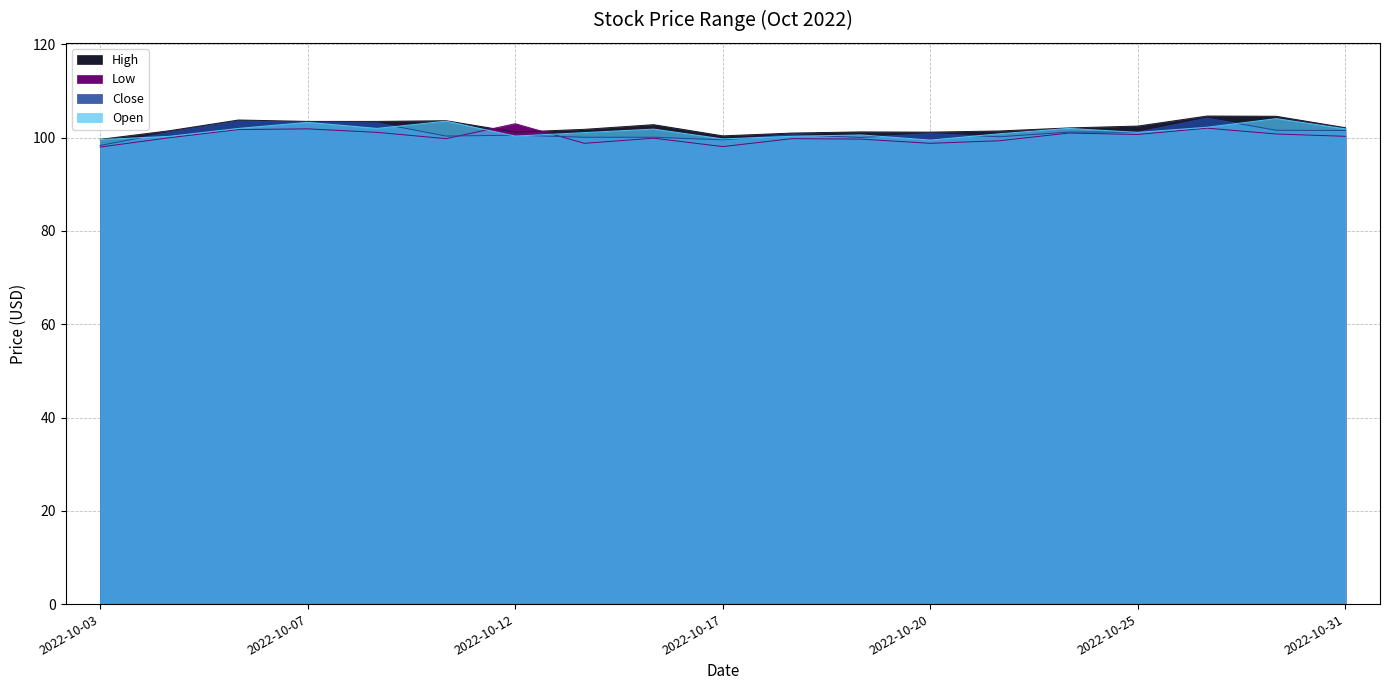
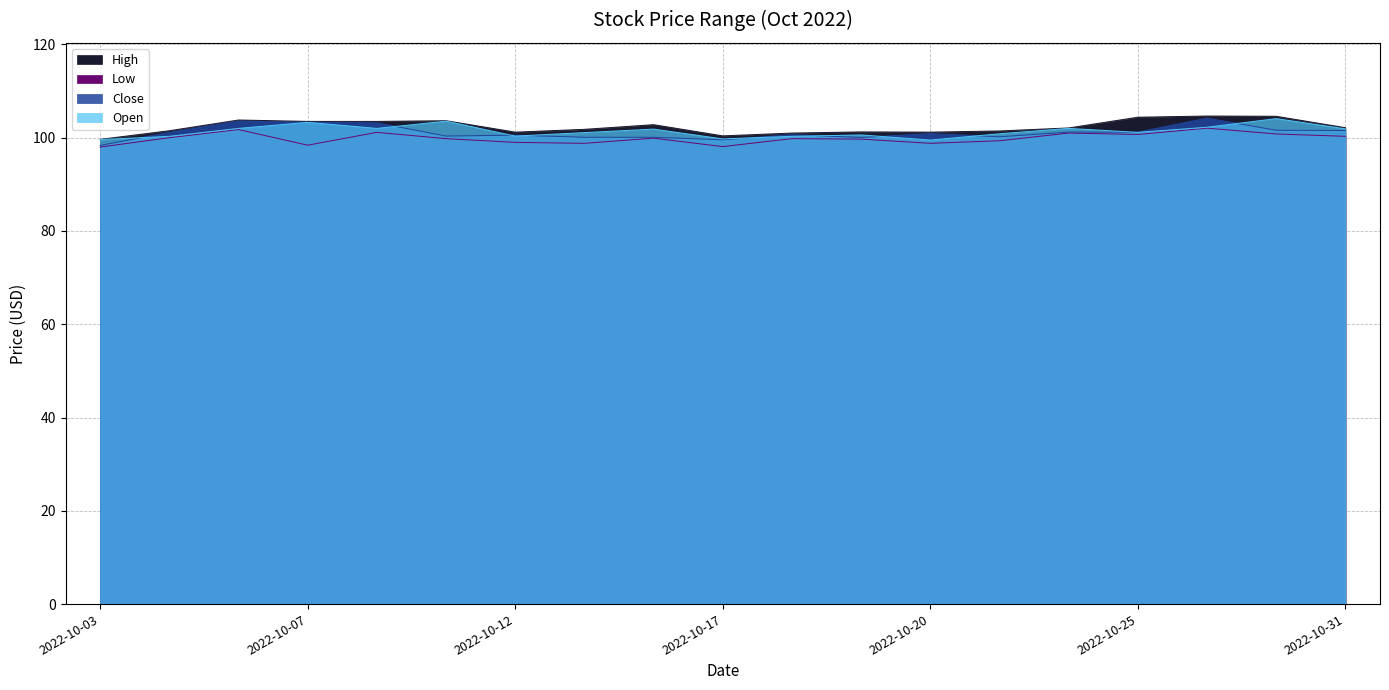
Low, 2022-10-07: 102 -> 98
Low, 2022-10-12: 103 -> 99
High, 2022-10-25: 103 -> 104
